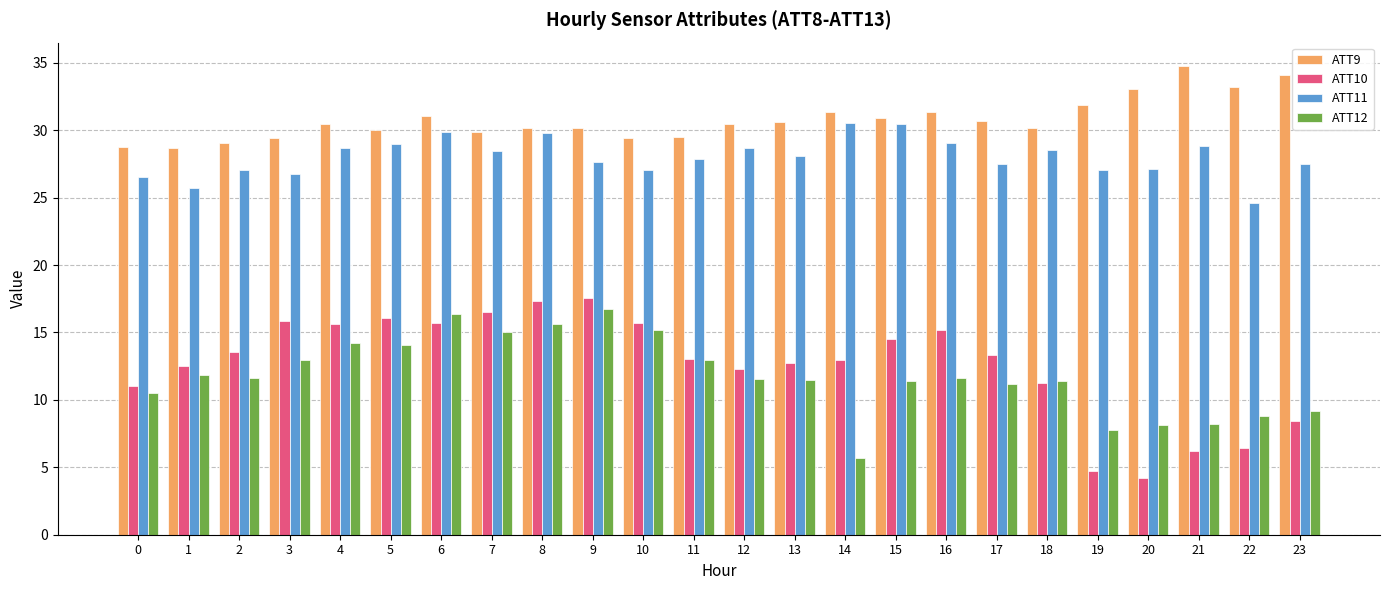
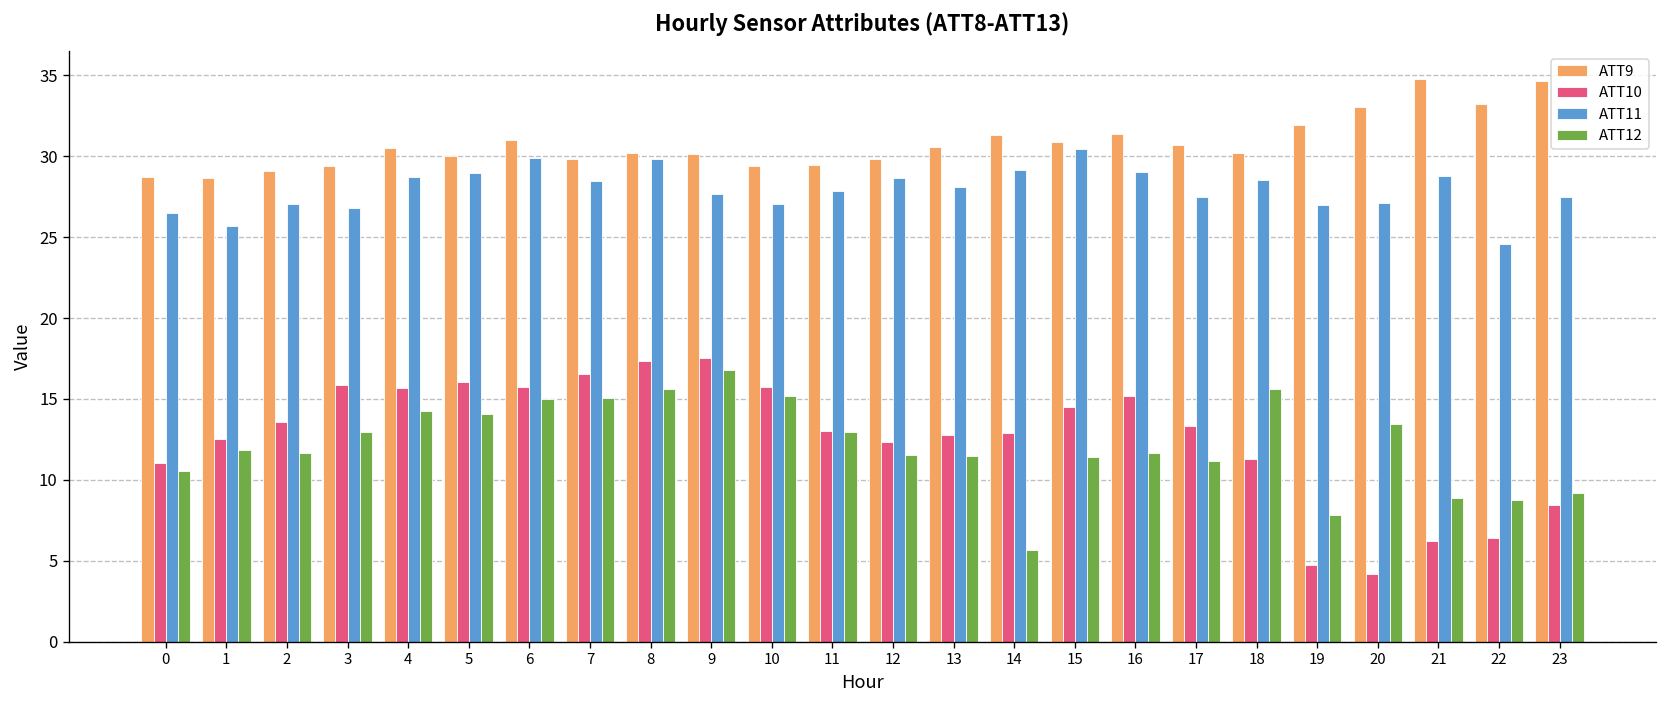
ATT12, 6: 16.4 -> 15.0
ATT9, 12: 30.4 -> 29.8
ATT11, 14: 30.5 -> 29.2
ATT12, 18: 11.4 -> 15.6
ATT12, 20: 8.1 -> 13.5
ATT12, 21: 8.2 -> 8.9
ATT9, 23: 34.1 -> 34.7
